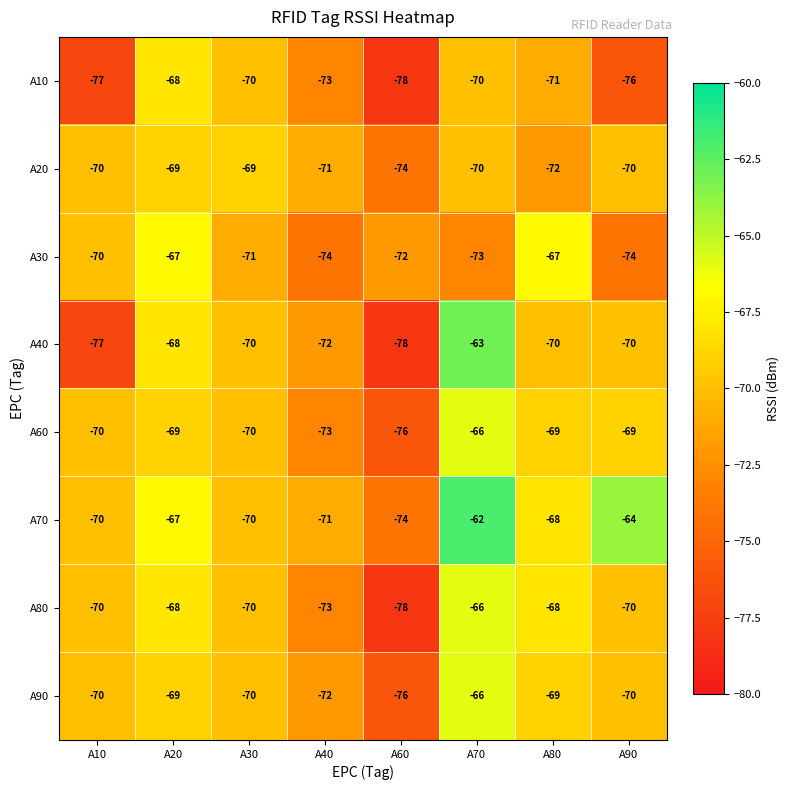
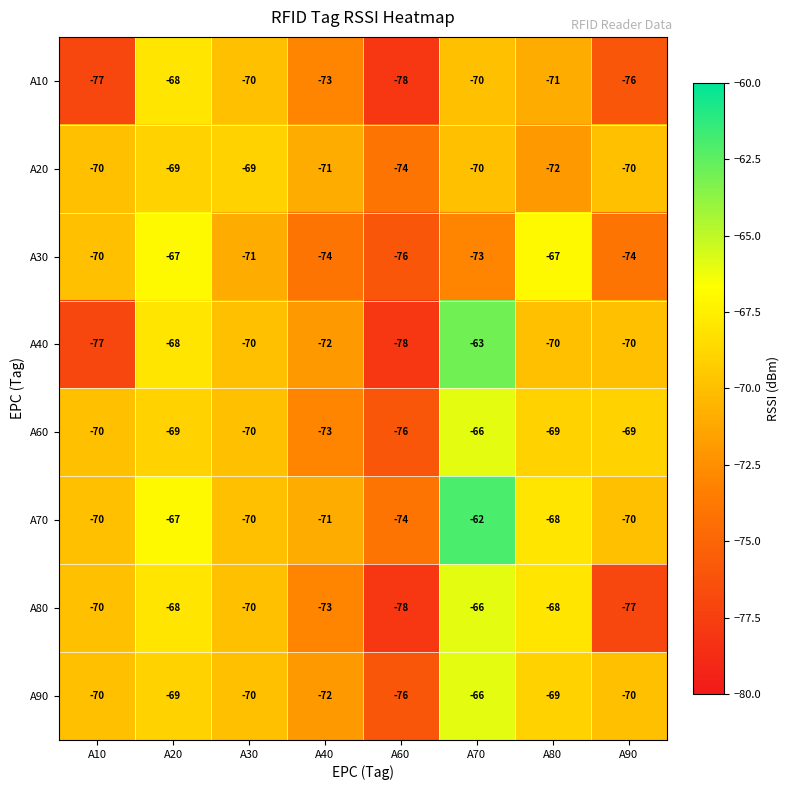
A30, A60: -72 -> -76
A70, A90: -64 -> -70
A80, A90: -70 -> -77
